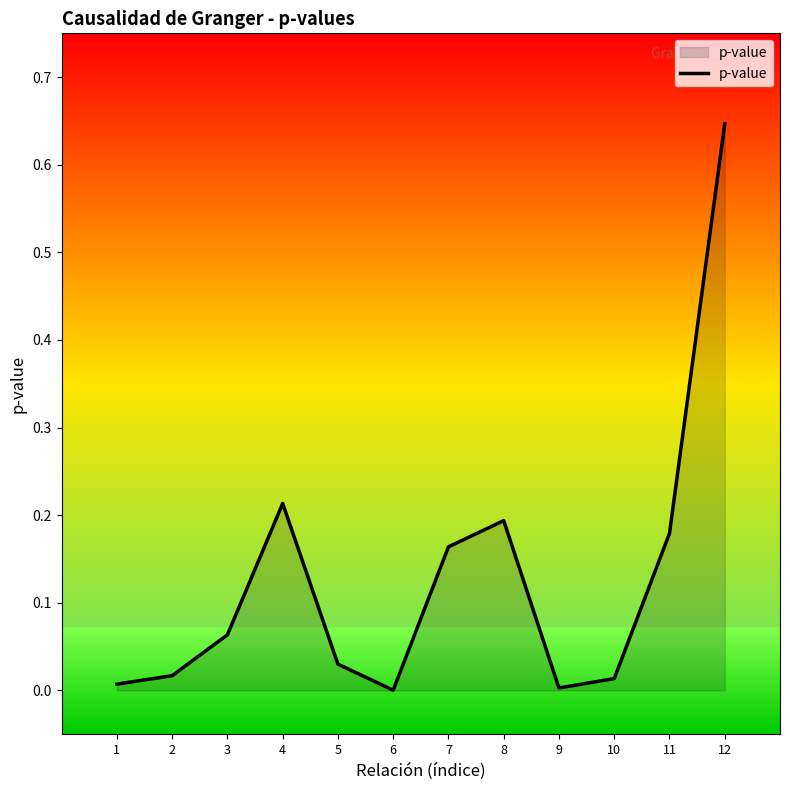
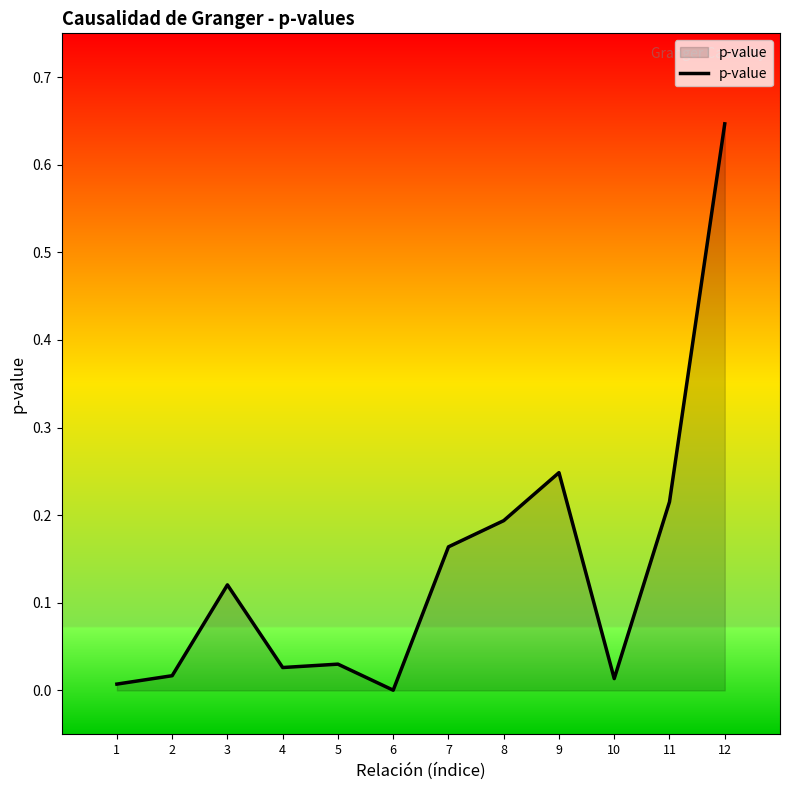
3: 0.06 -> 0.12
4: 0.21 -> 0.03
9: 0.00 -> 0.25
11: 0.18 -> 0.22
